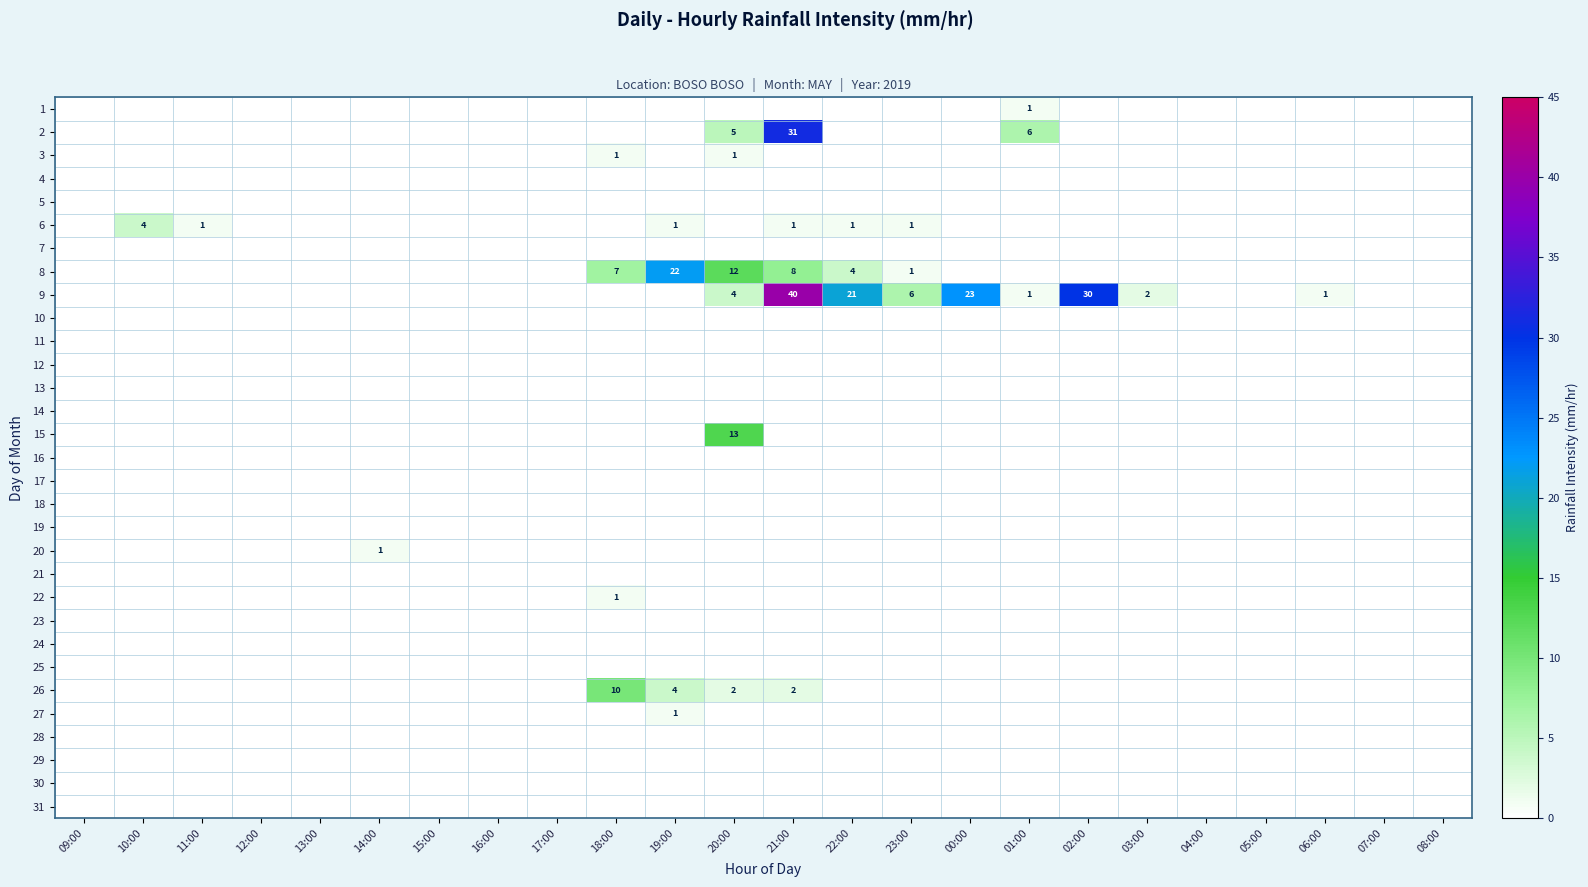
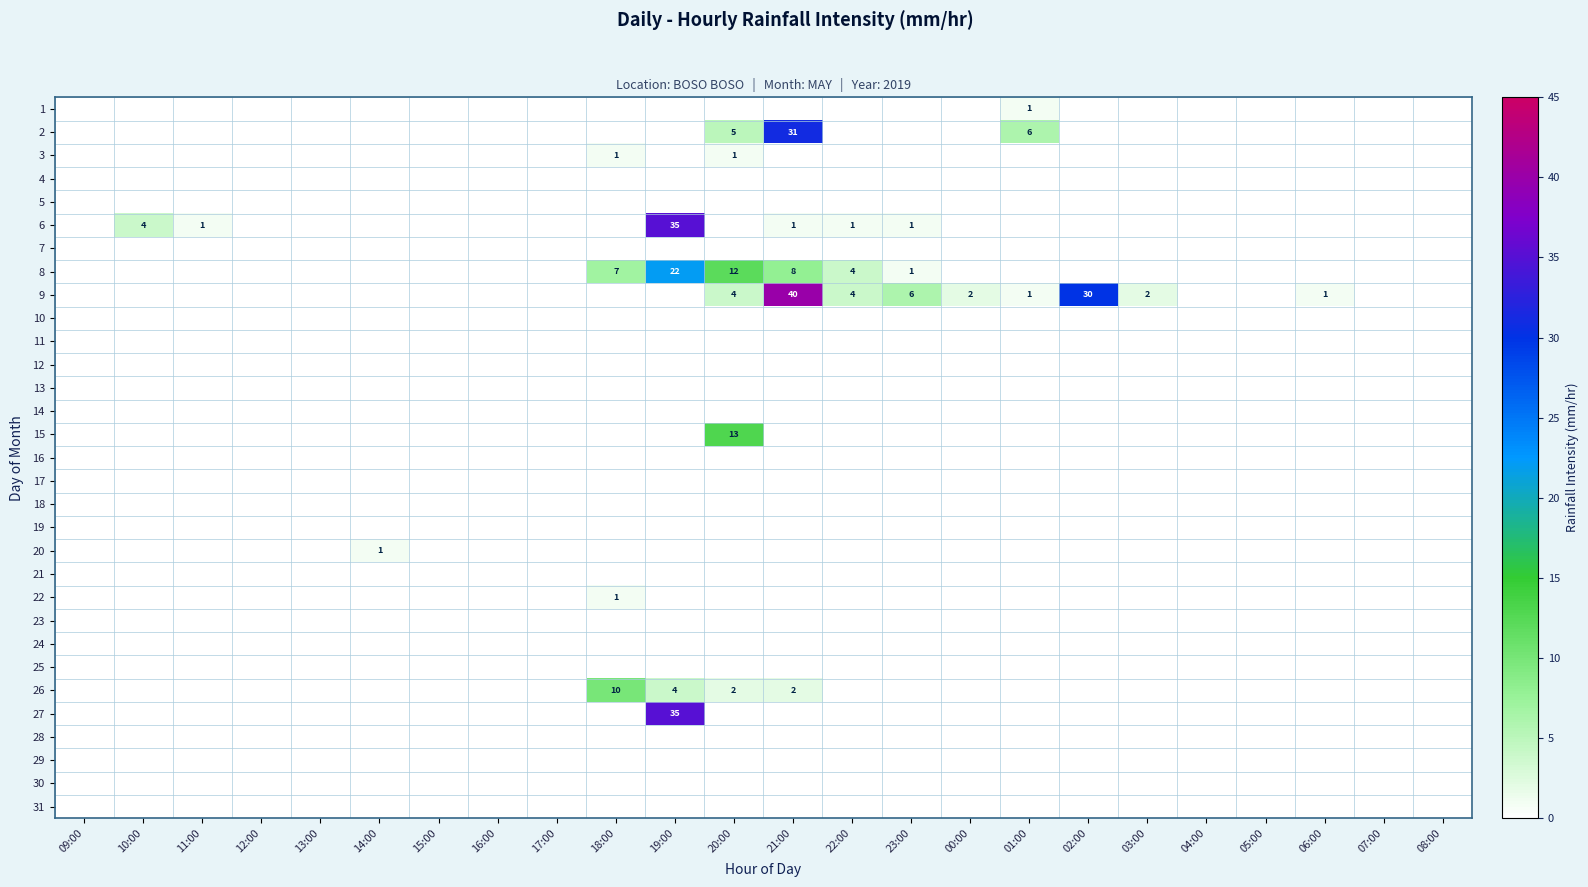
6, 19:00: 1 -> 35
9, 22:00: 21 -> 4
9, 00:00: 23 -> 2
27, 19:00: 1 -> 35
